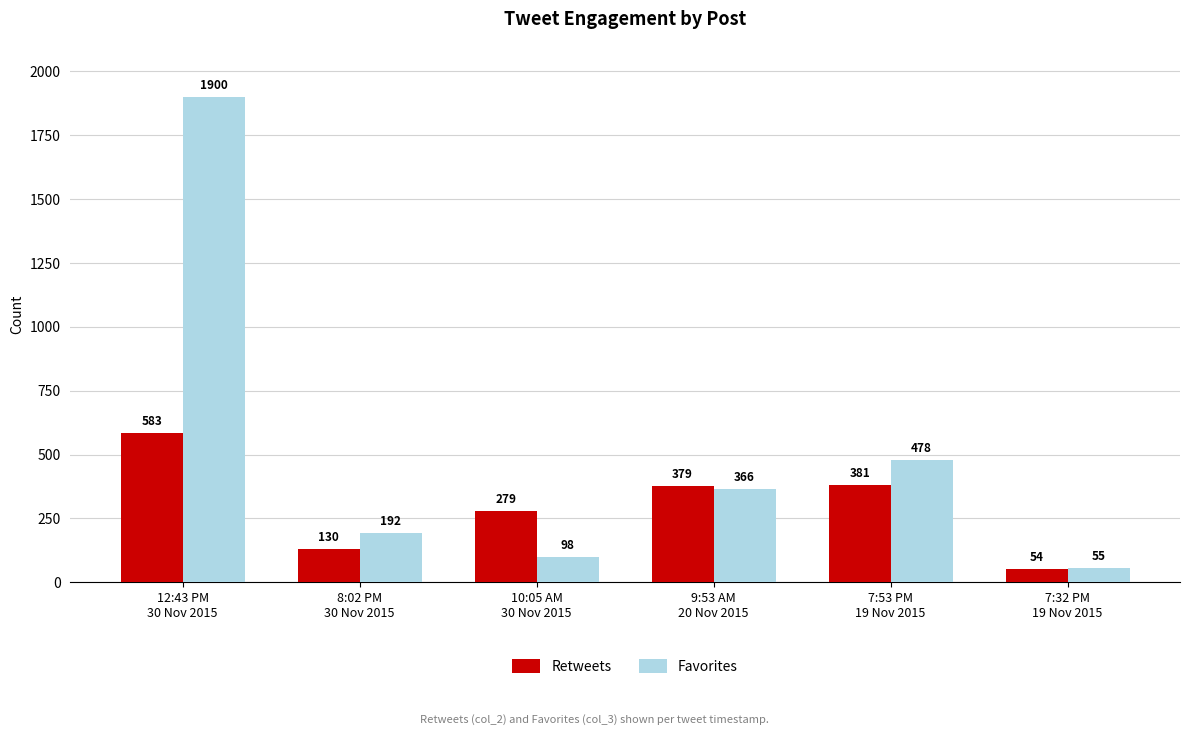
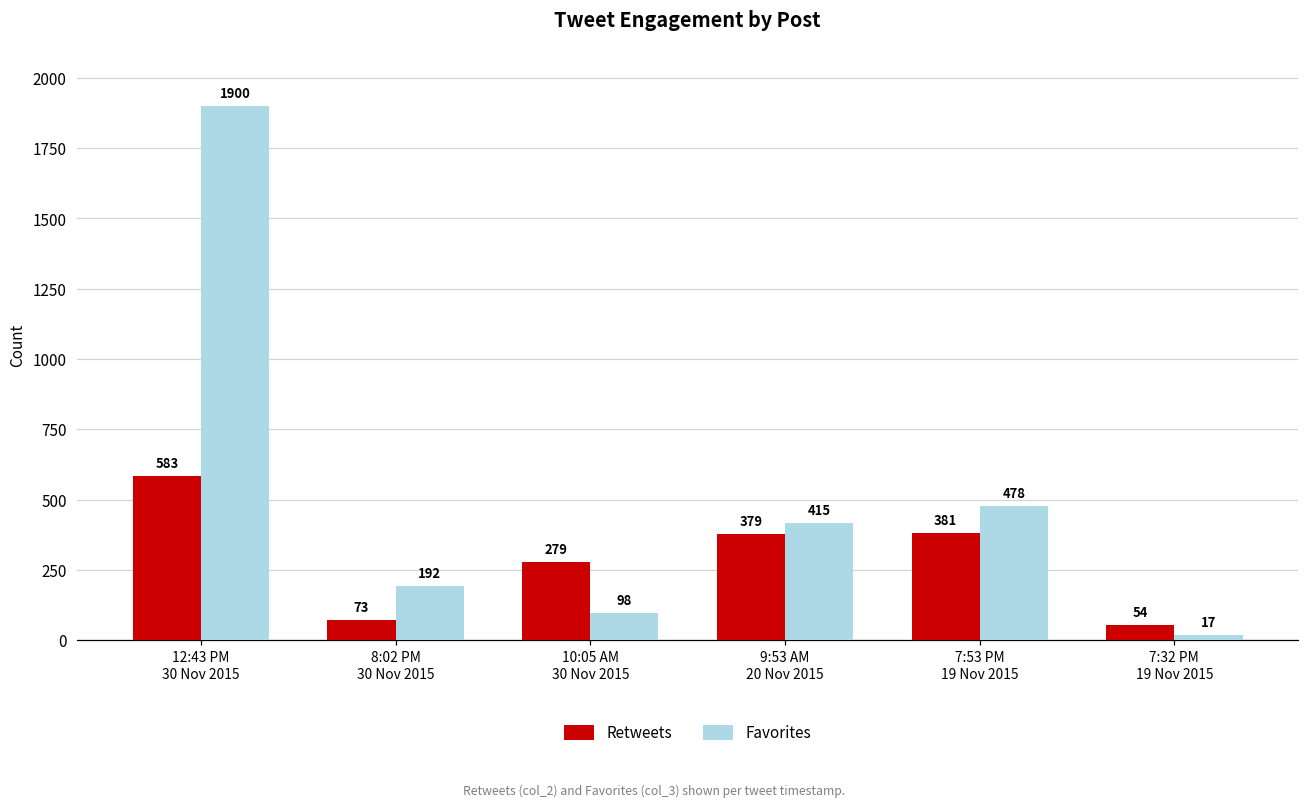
Retweets, 8:02 PM 30 Nov 2015: 130 -> 73
Favorites, 9:53 AM 20 Nov 2015: 366 -> 415
Favorites, 7:32 PM 19 Nov 2015: 55 -> 17
